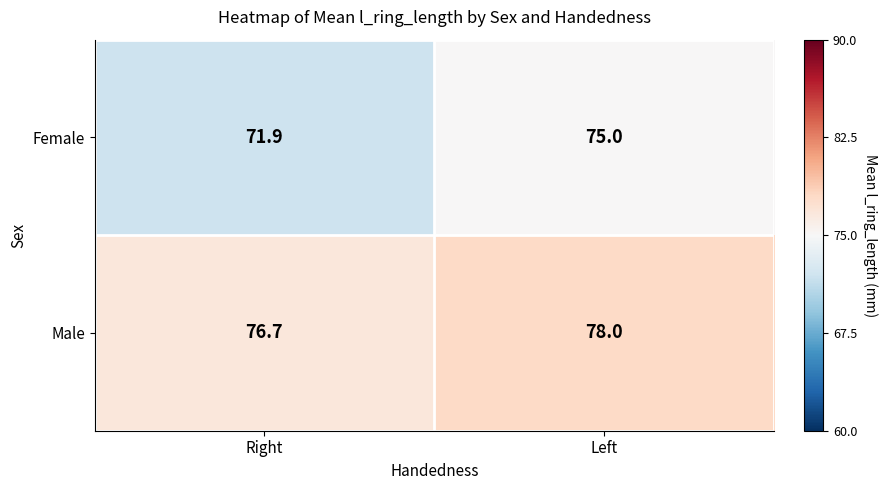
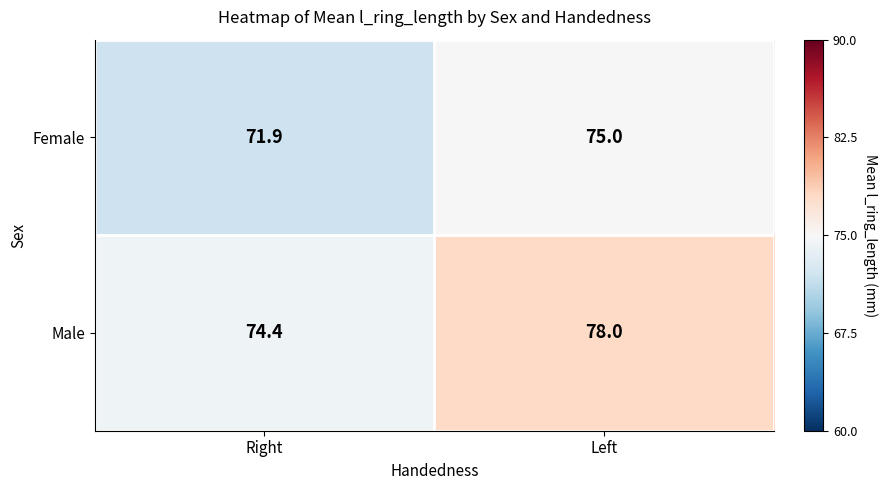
Male, Right: 76.7 -> 74.4
